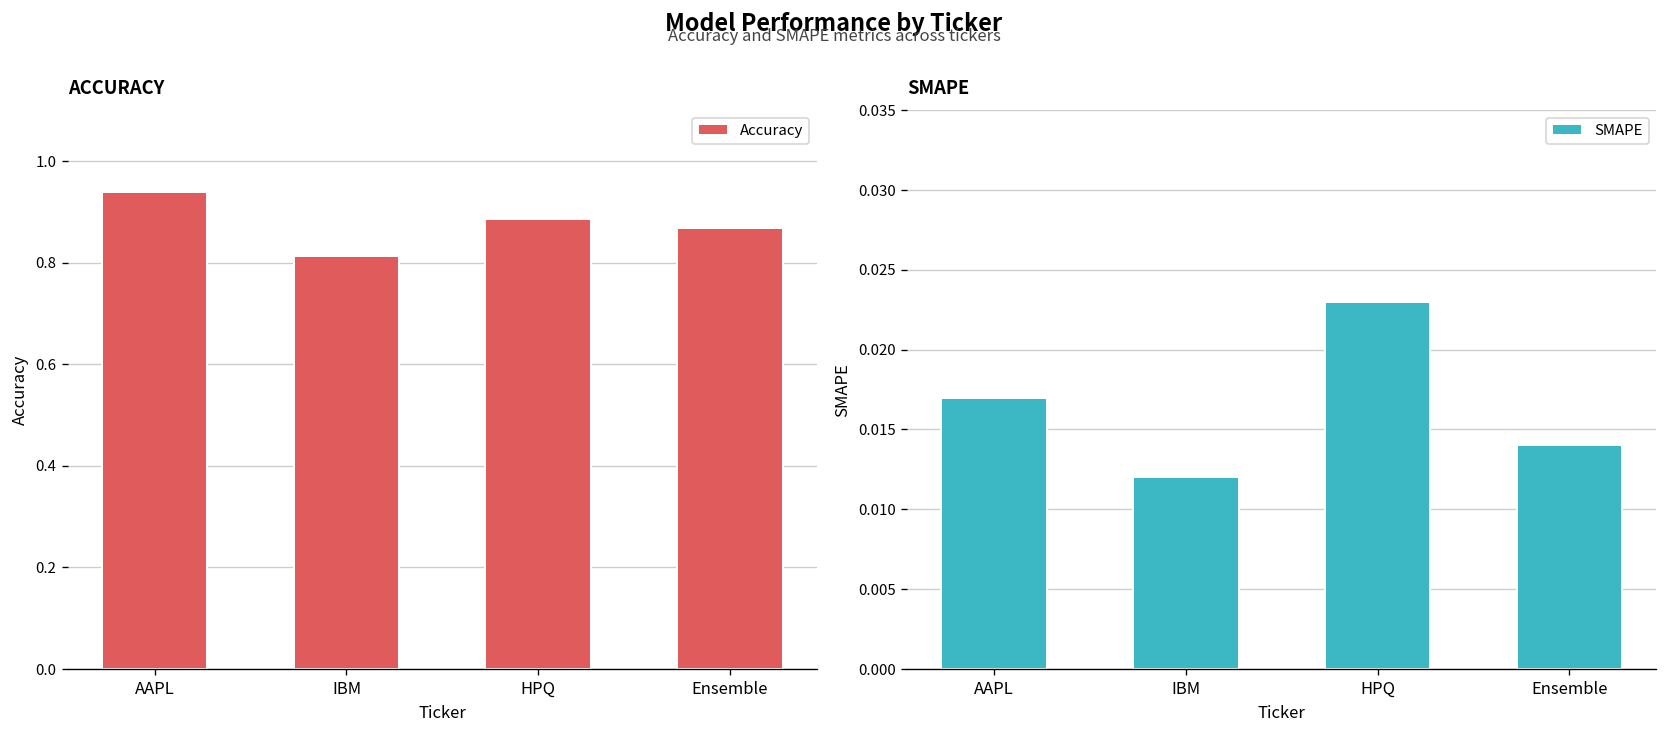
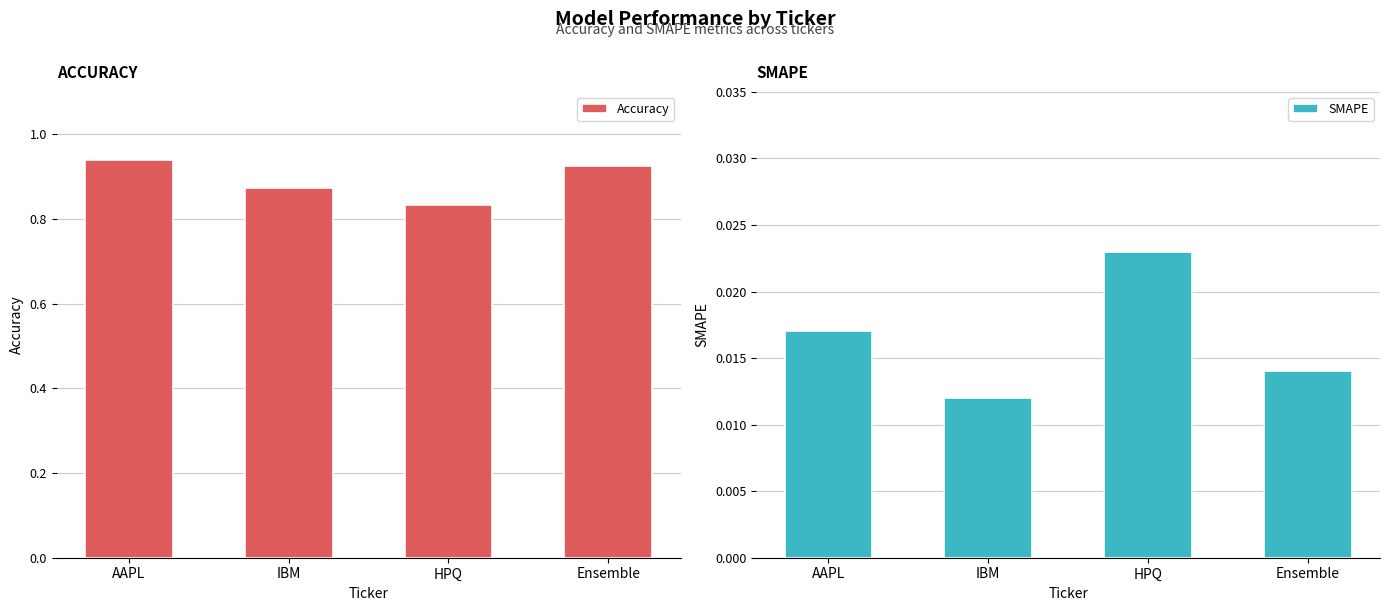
ACCURACY, IBM: 0.81 -> 0.87
ACCURACY, HPQ: 0.89 -> 0.83
ACCURACY, Ensemble: 0.87 -> 0.93
